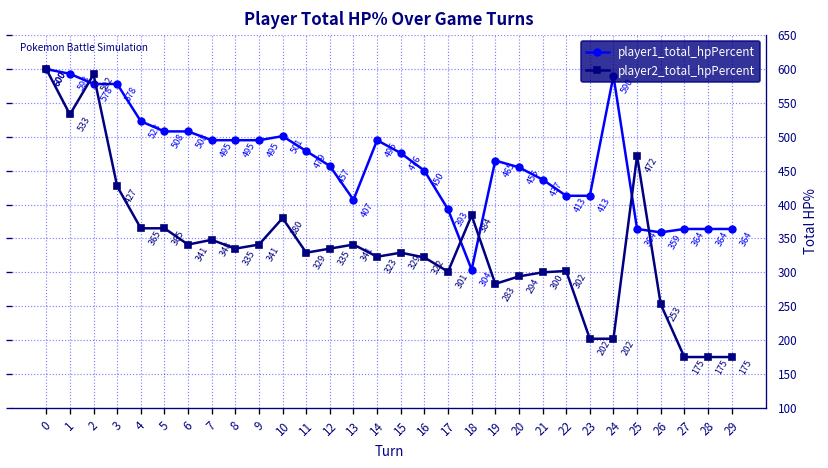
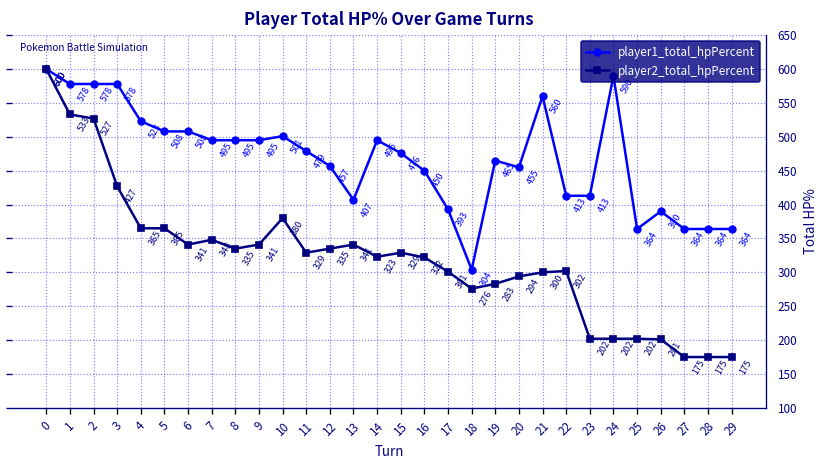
player1_total_hpPercent, 1: 593 -> 578
player2_total_hpPercent, 2: 592 -> 527
player2_total_hpPercent, 18: 384 -> 276
player1_total_hpPercent, 21: 437 -> 560
player2_total_hpPercent, 25: 472 -> 202
player1_total_hpPercent, 26: 359 -> 390
player2_total_hpPercent, 26: 253 -> 201
